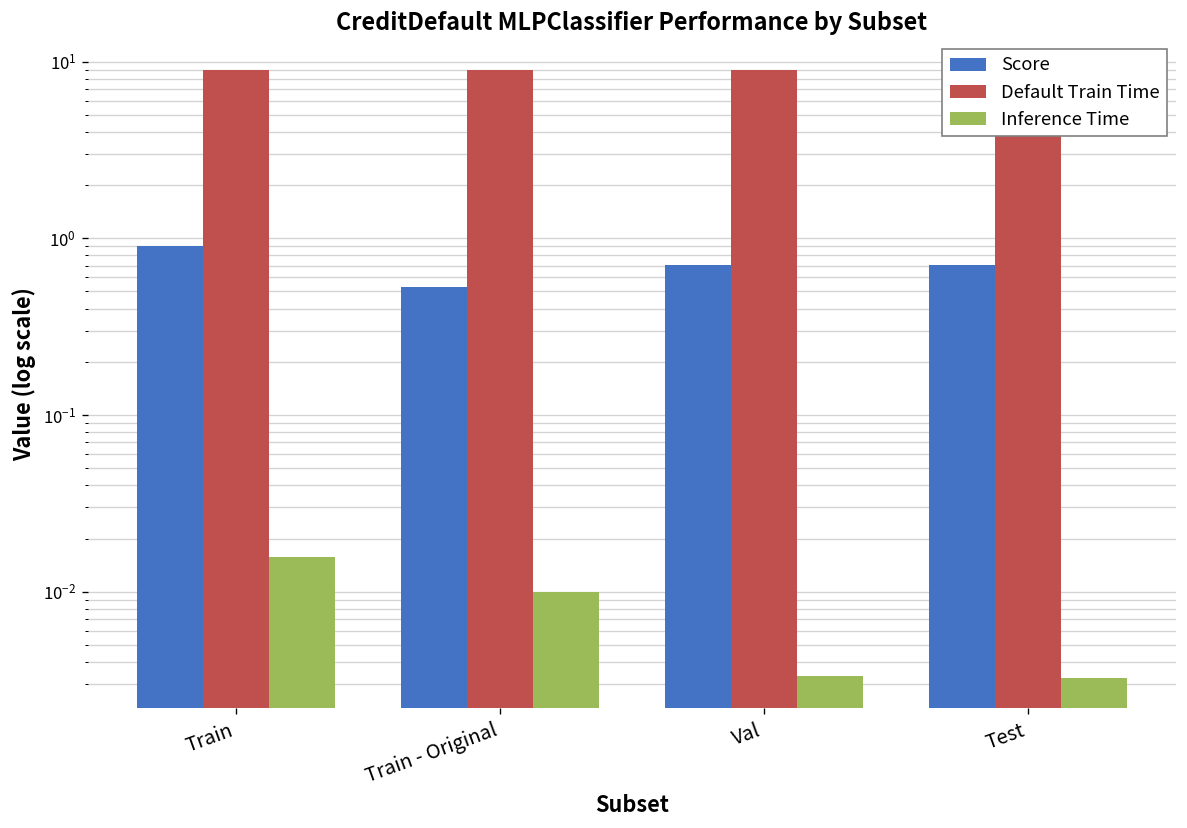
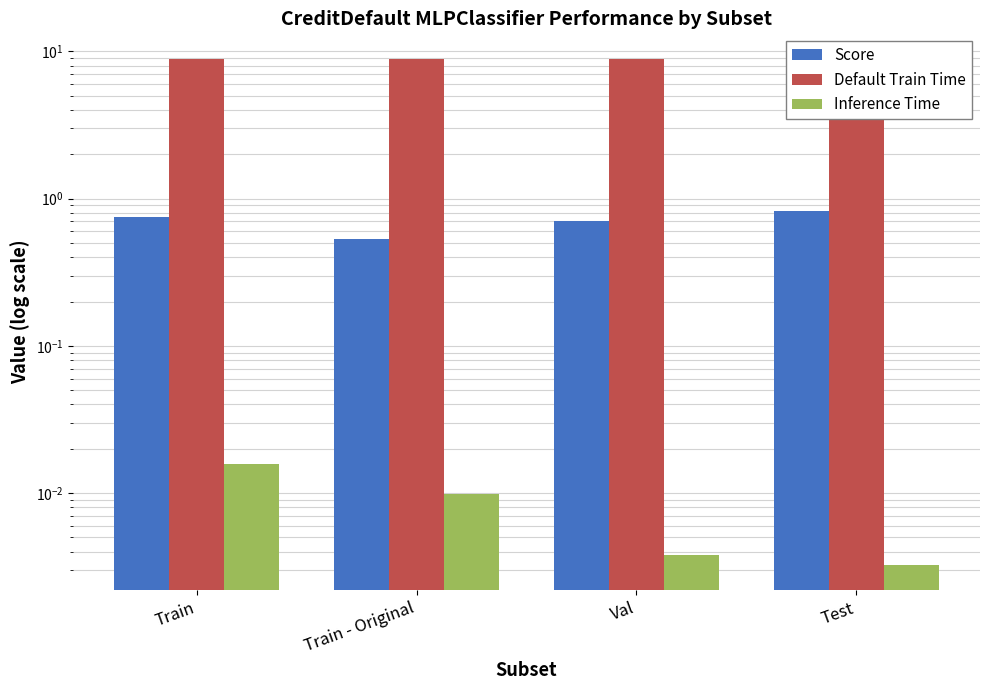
Score, Train: 0.9 -> 0.7
Inference Time, Val: 0.0033 -> 0.0038
Score, Test: 0.7 -> 0.8
